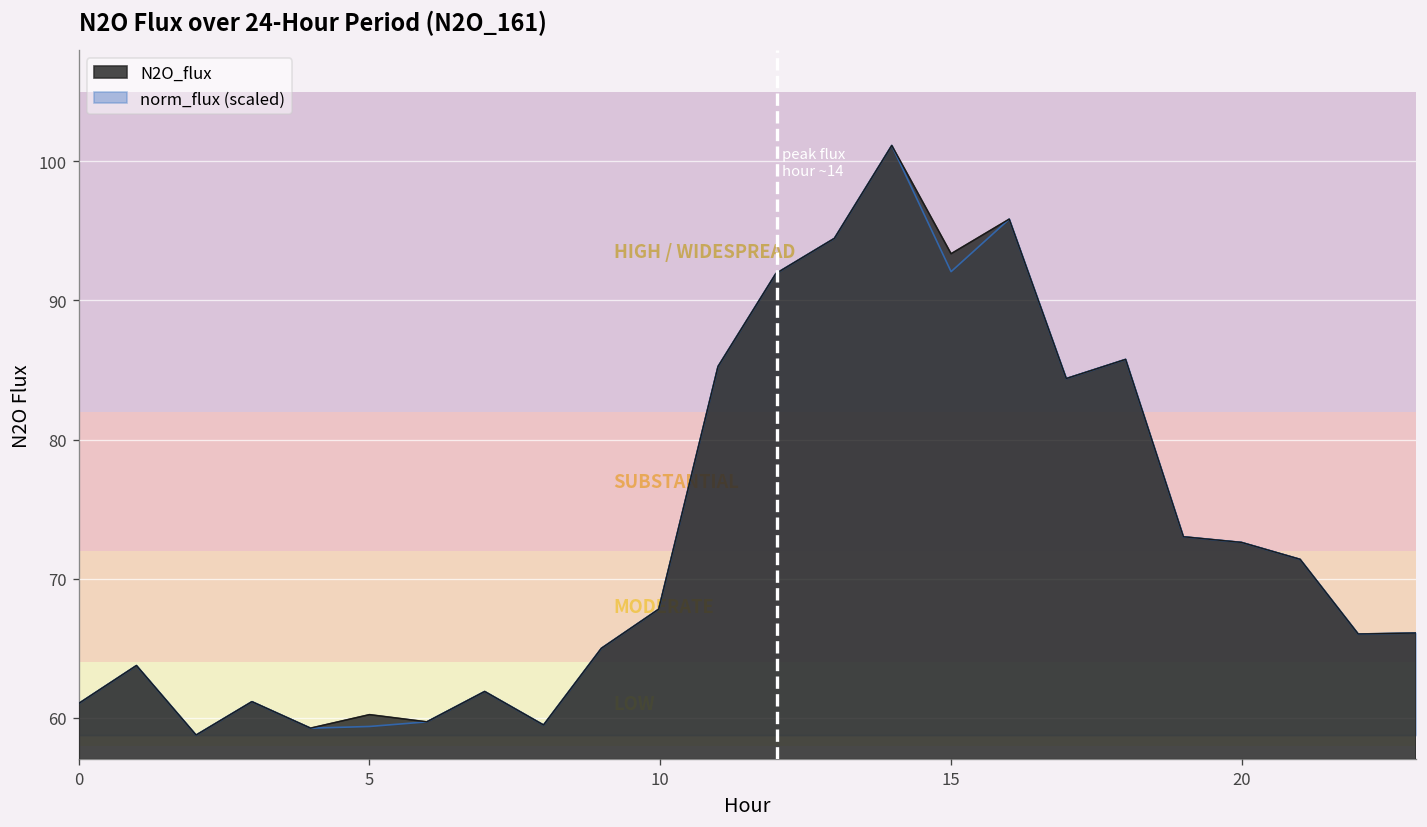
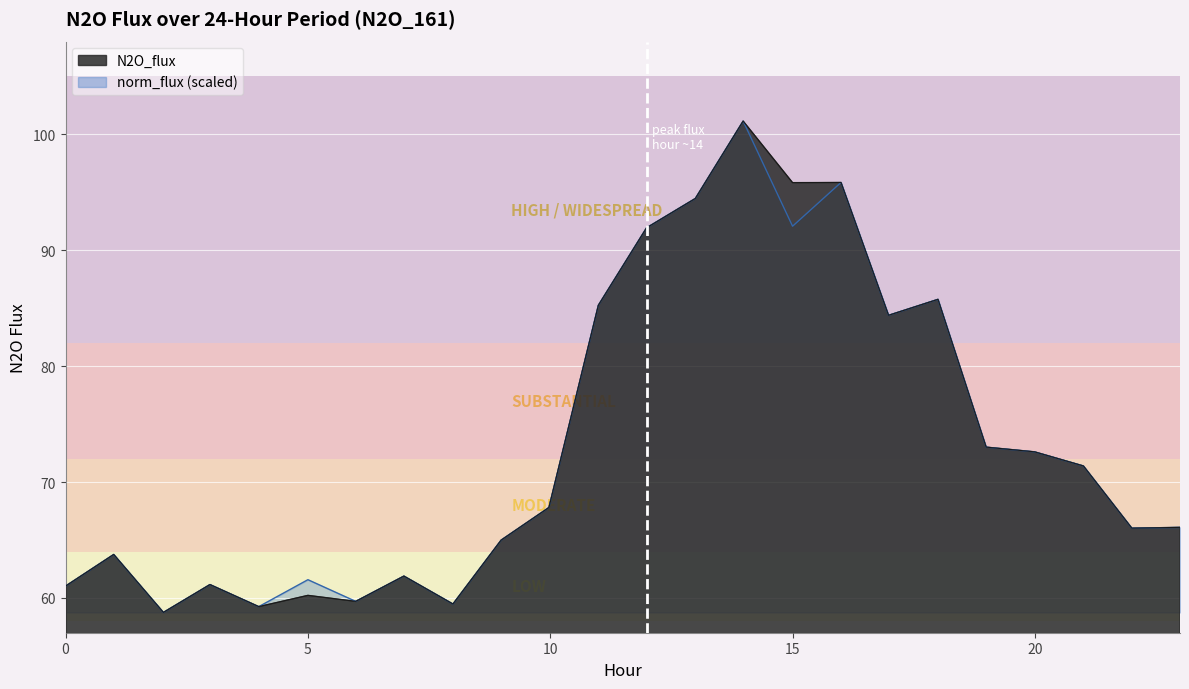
norm_flux (scaled), 5: 59.4 -> 61.6
N2O_flux, 15: 93.4 -> 95.8
